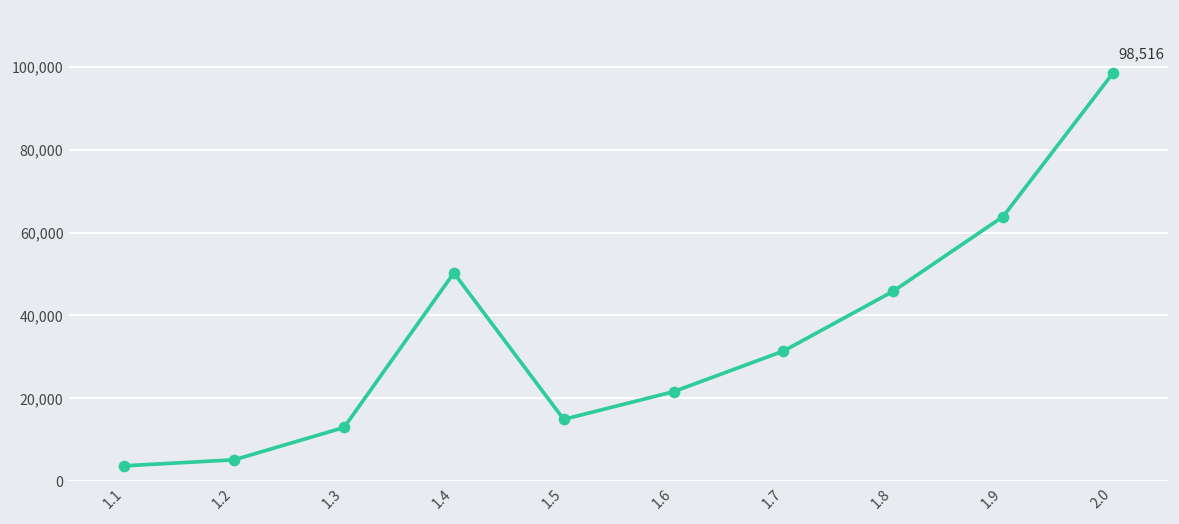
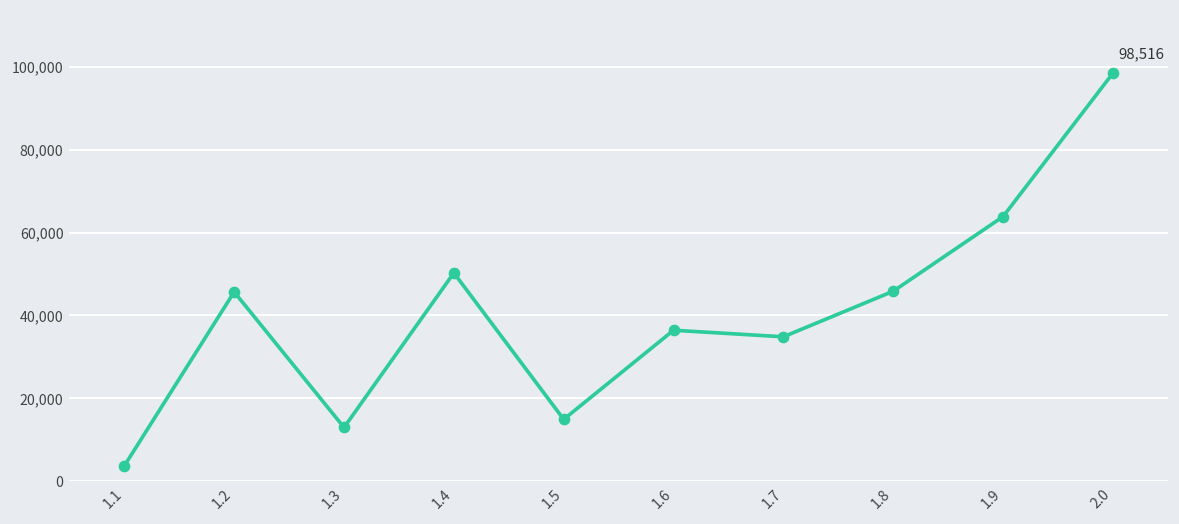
1.2: 5,000 -> 46,000
1.6: 22,000 -> 36,000
1.7: 31,000 -> 35,000
